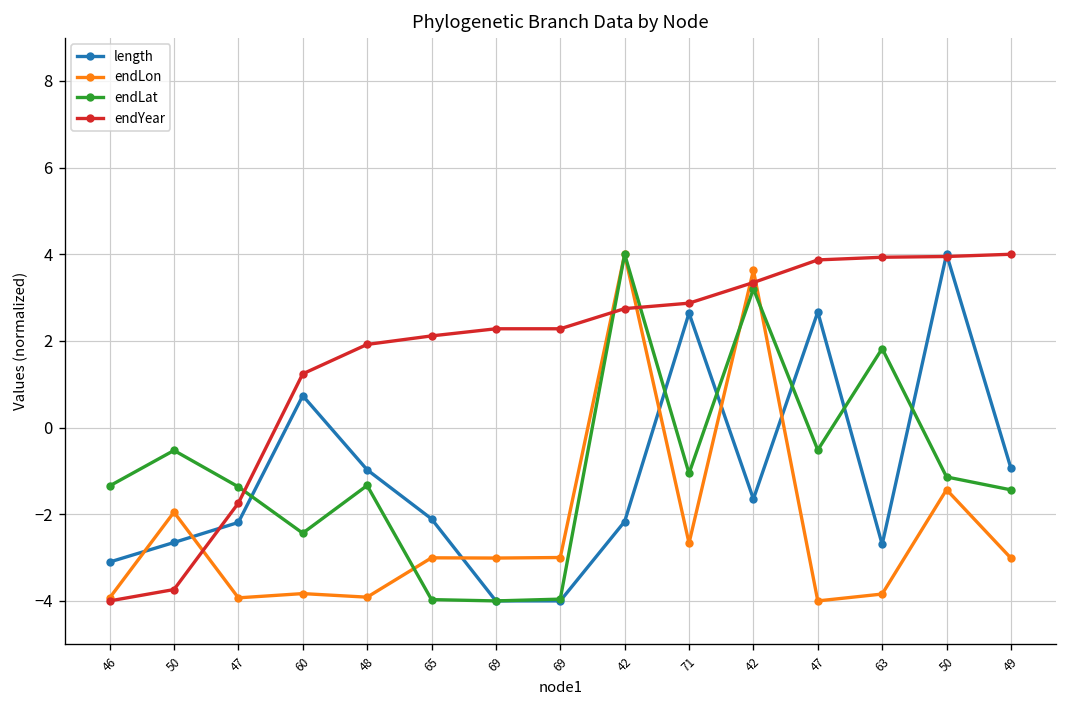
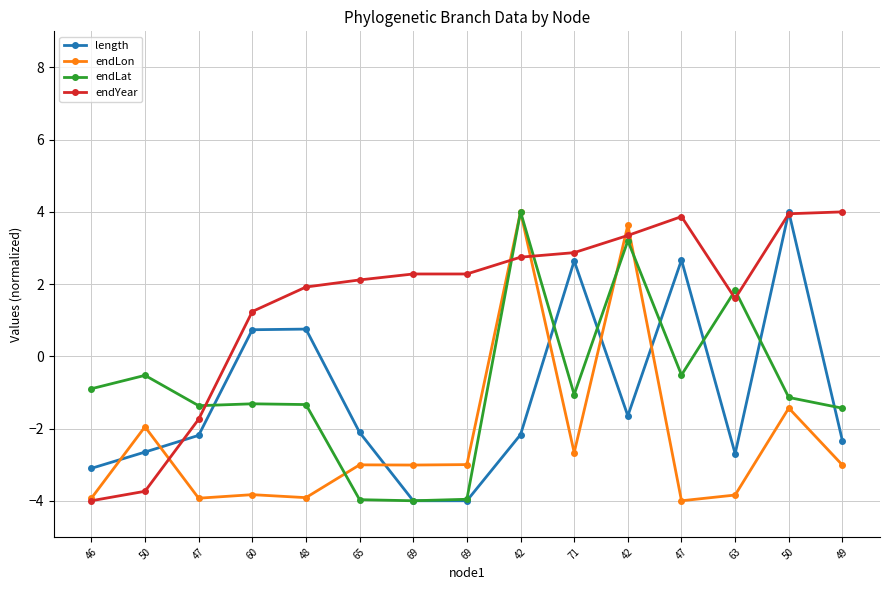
endLat, 46: -1.3 -> -0.9
endLat, 60: -2.4 -> -1.3
length, 48: -1.0 -> 0.8
endYear, 63: 3.9 -> 1.6
length, 49: -0.9 -> -2.3
